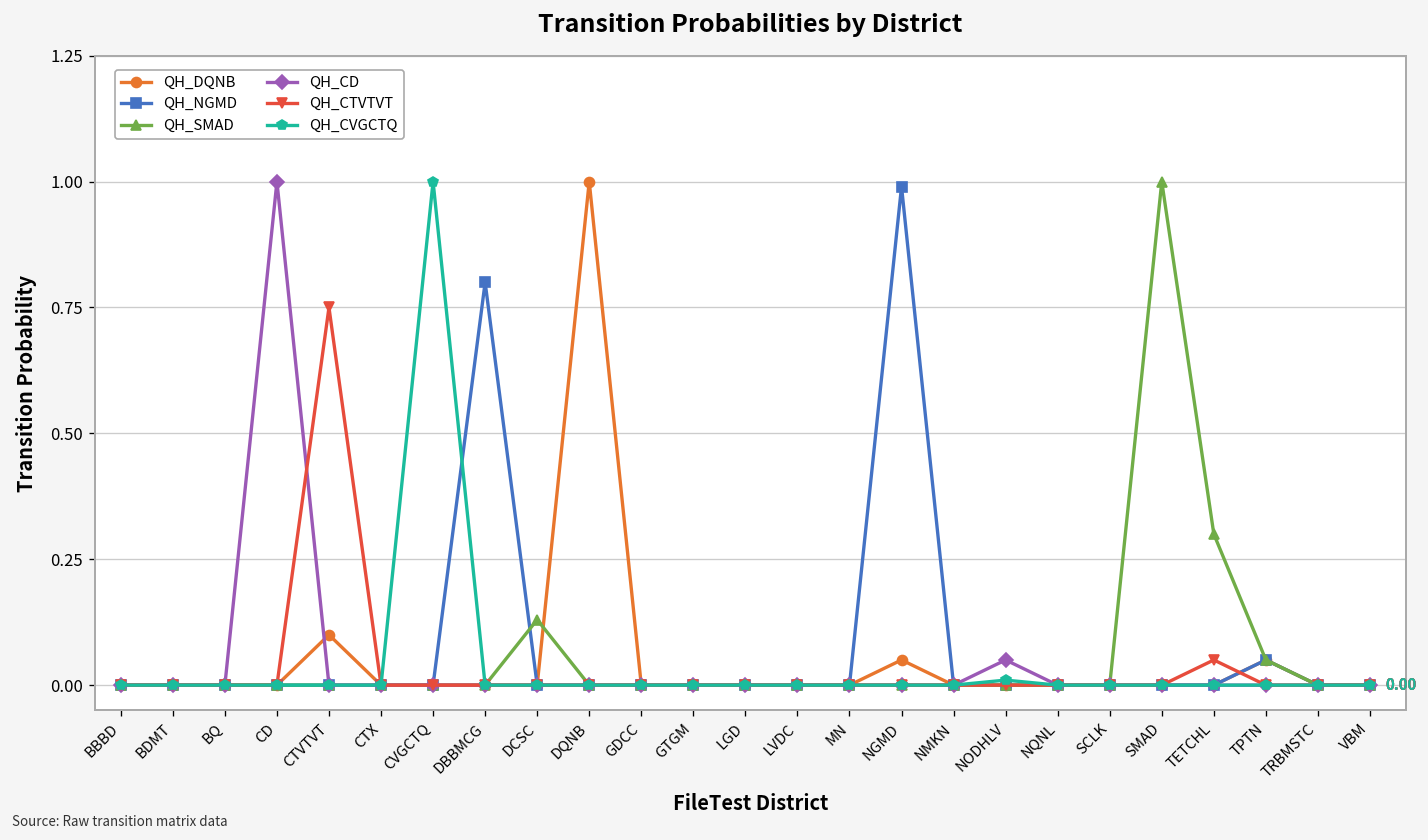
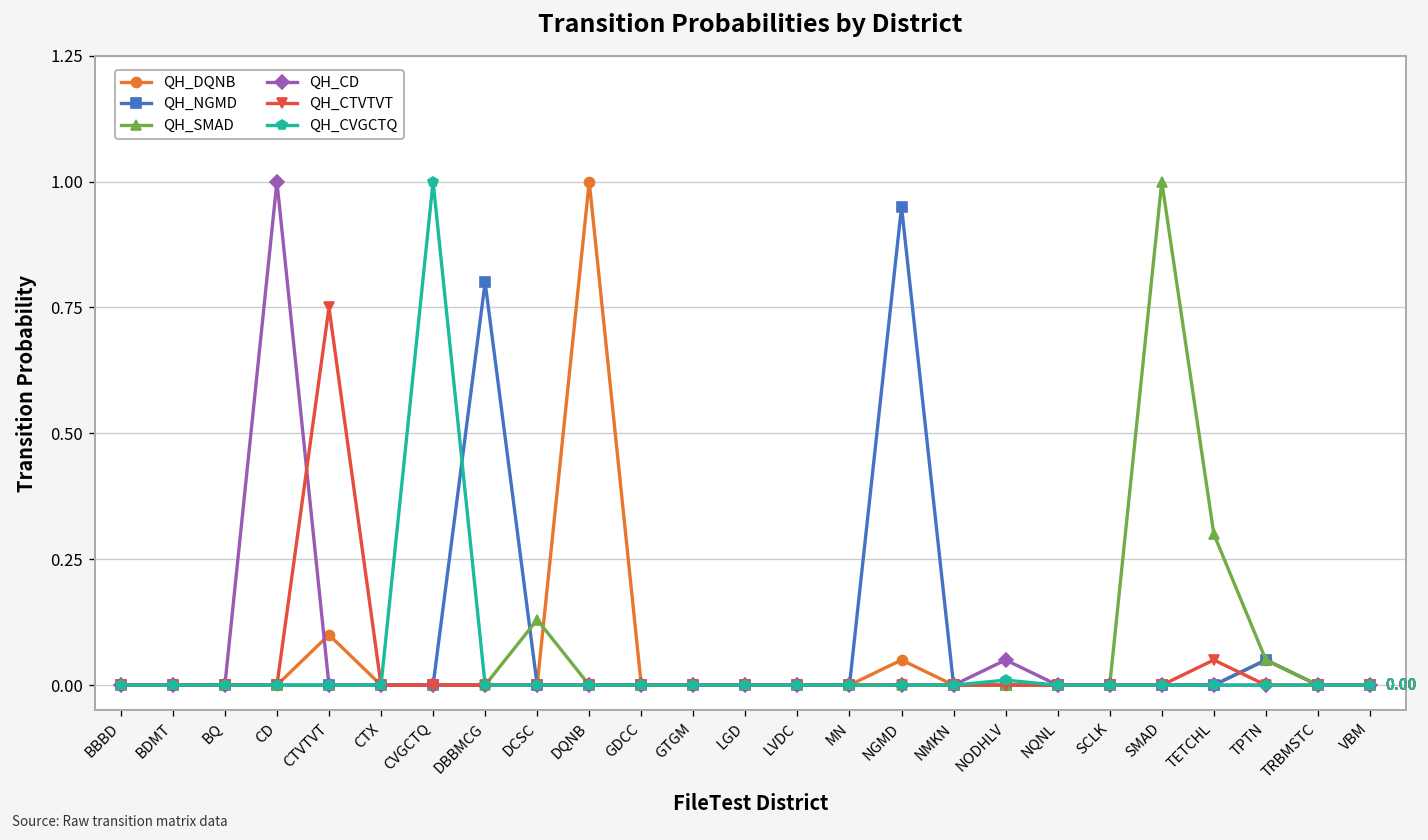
QH_NGMD, NGMD: 0.99 -> 0.95
